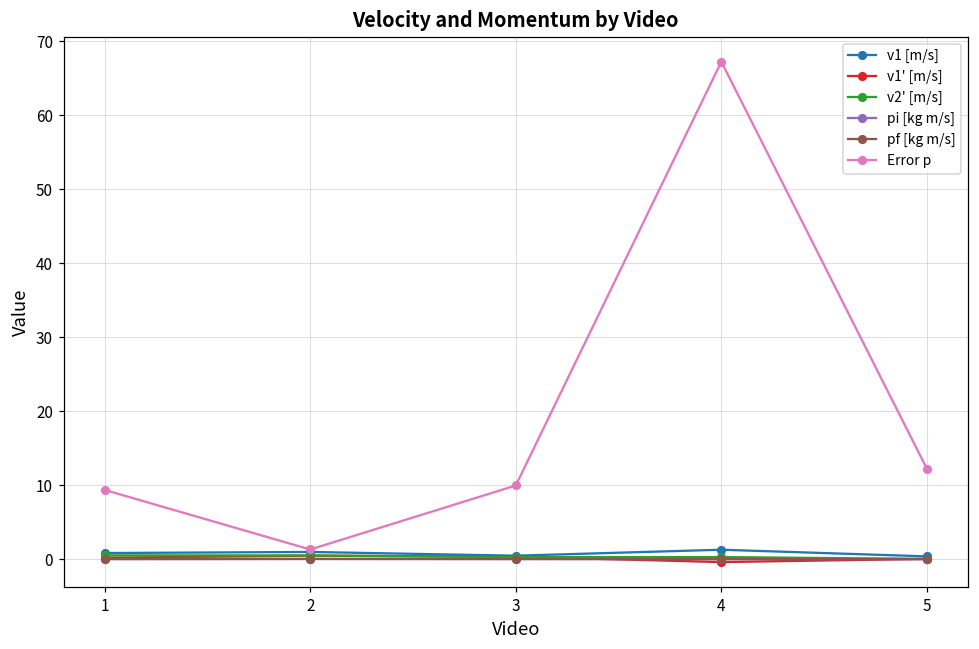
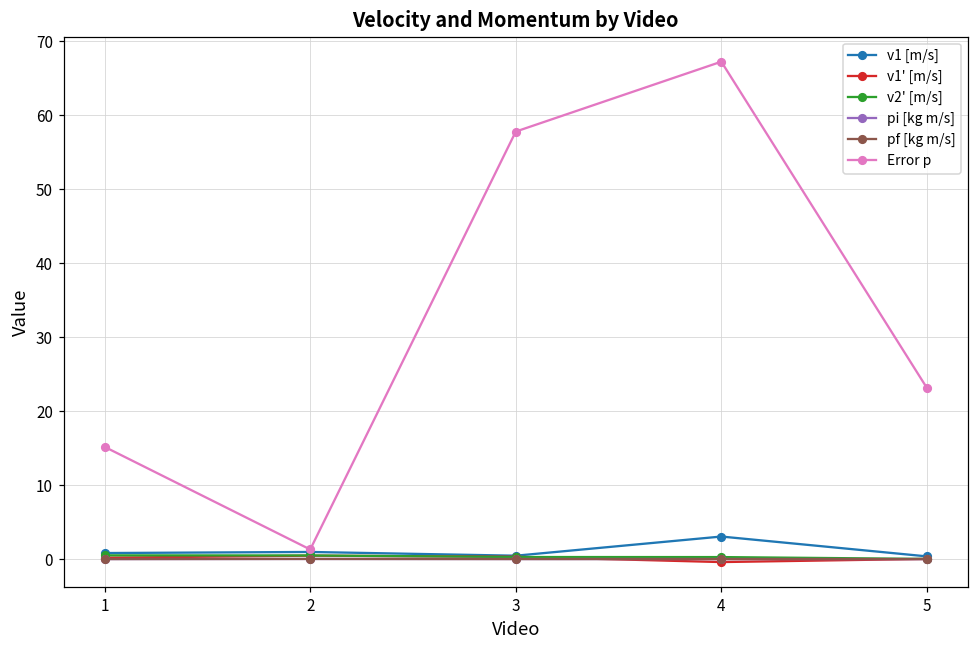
Error p, 1: 9 -> 15
Error p, 3: 10 -> 58
v1 [m/s], 4: 1 -> 3
Error p, 5: 12 -> 23
